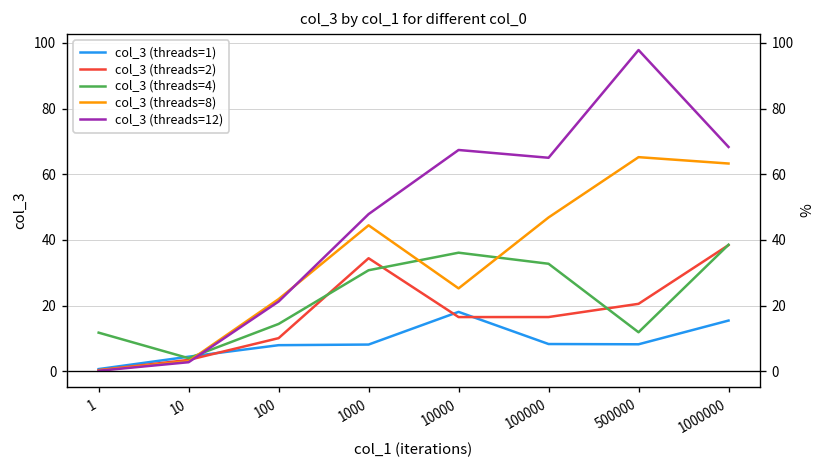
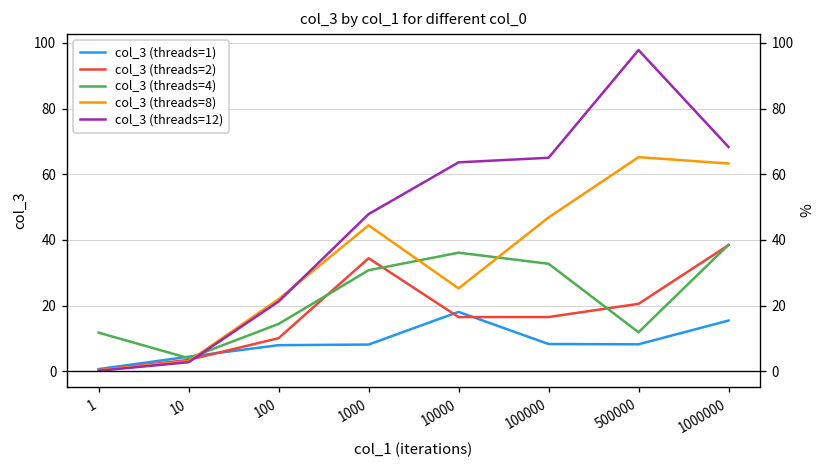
col_3 (threads=12), 10000: 67 -> 64
